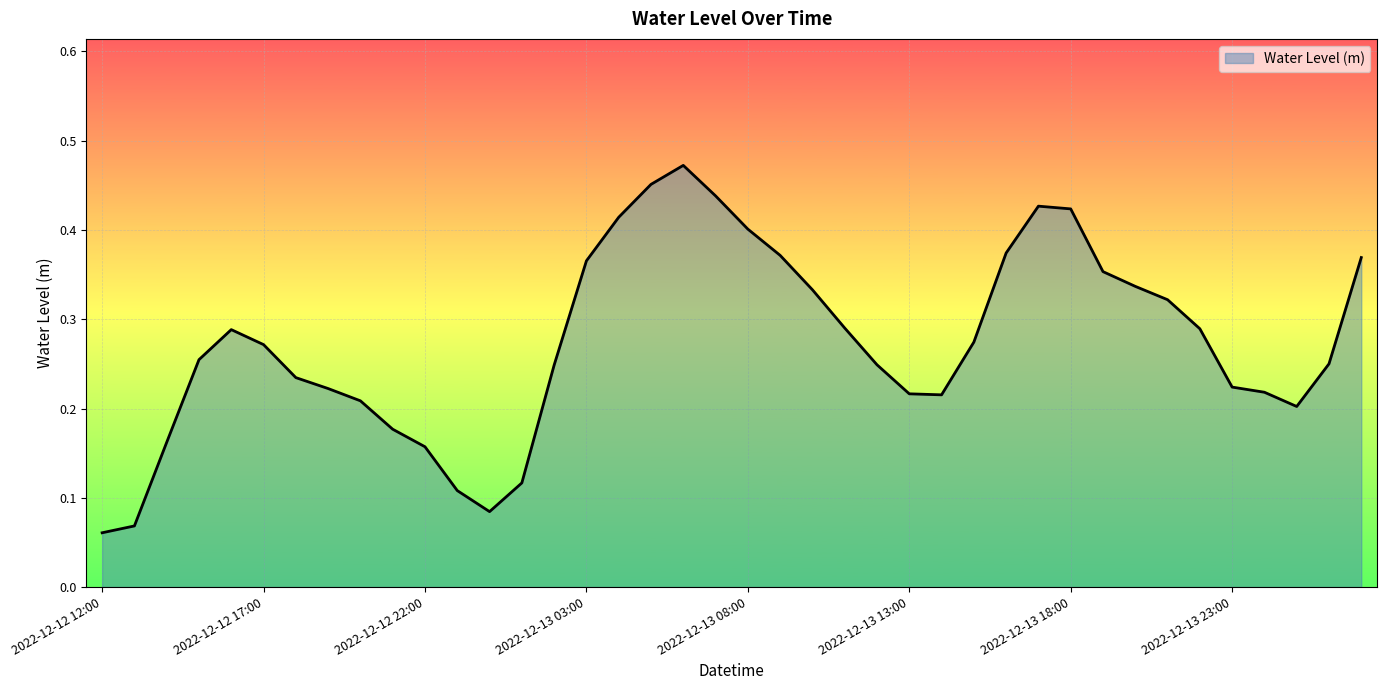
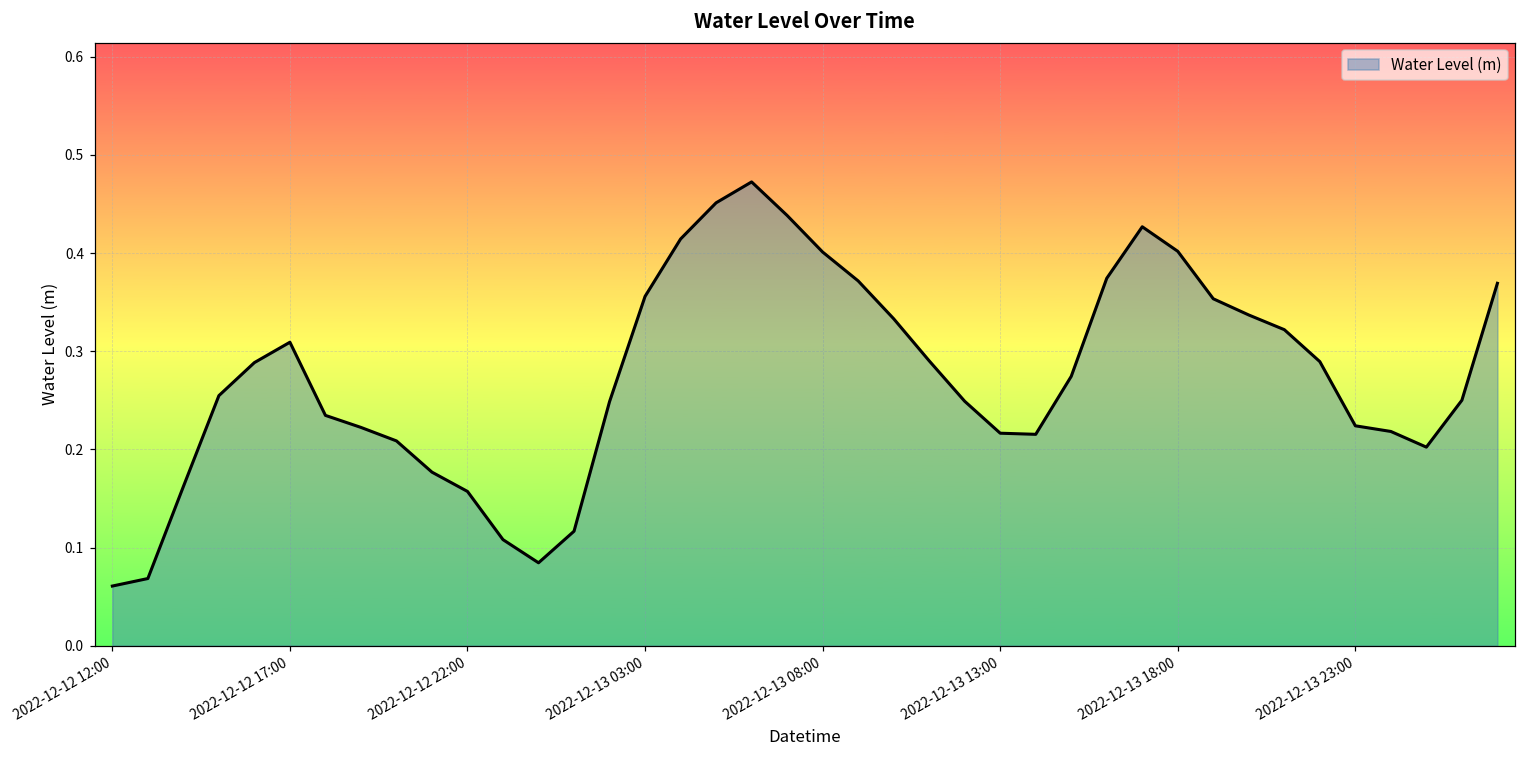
2022-12-12 17:00: 0.27 -> 0.31
2022-12-13 03:00: 0.37 -> 0.36
2022-12-13 18:00: 0.42 -> 0.40
